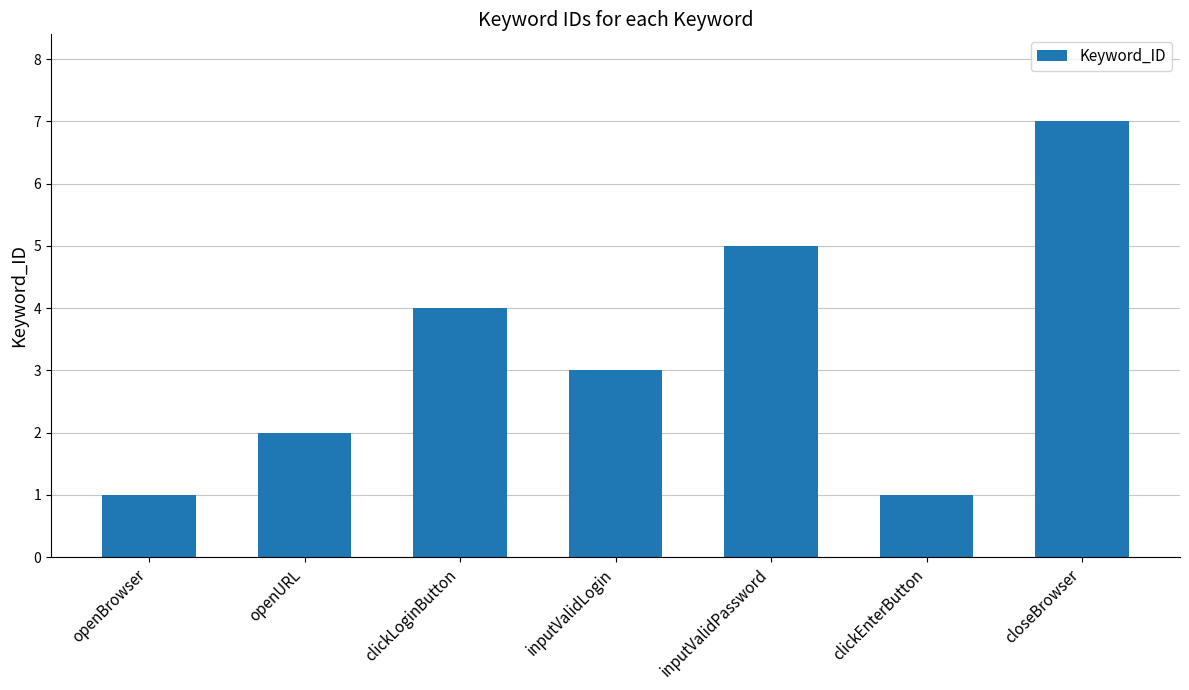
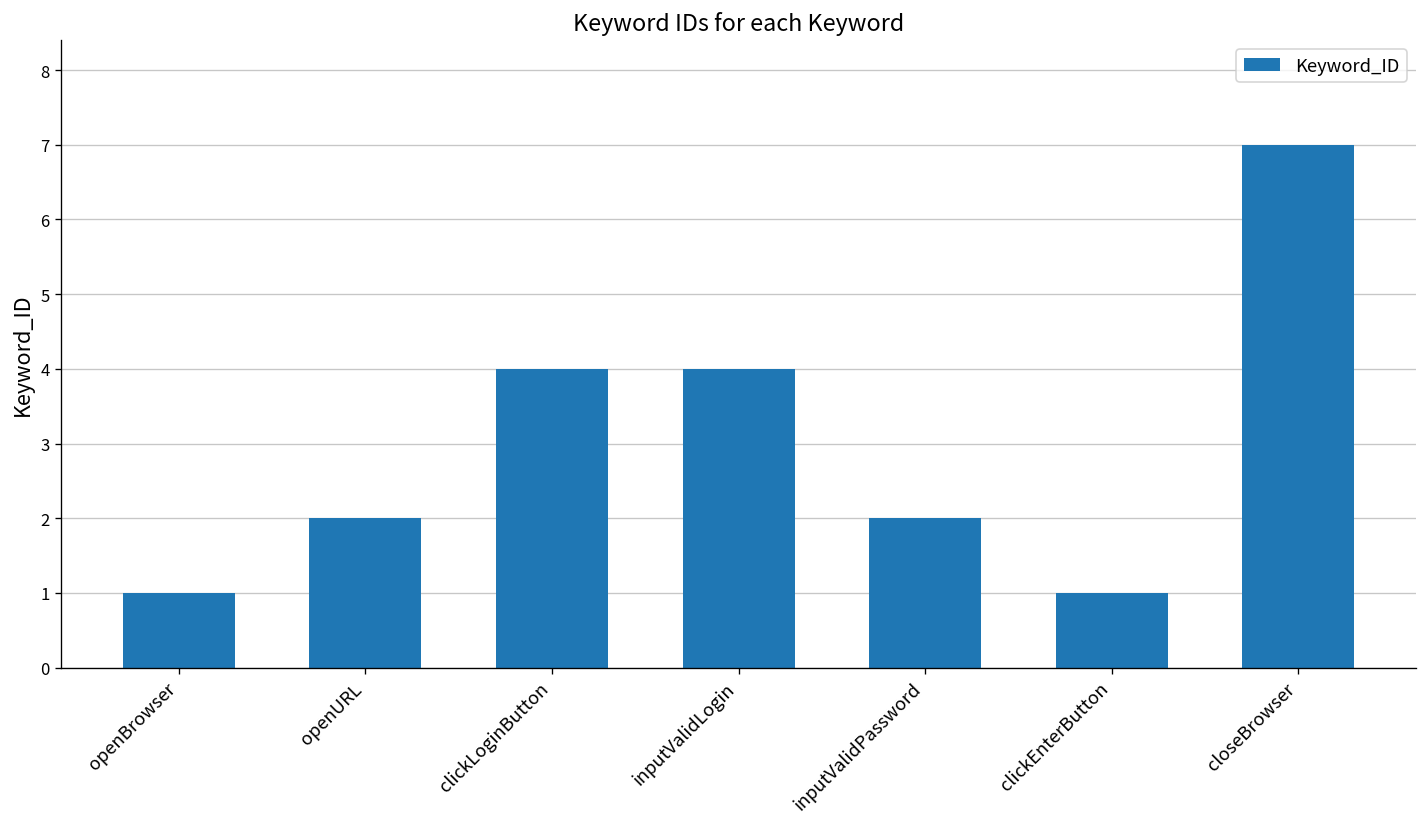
inputValidLogin: 3 -> 4
inputValidPassword: 5 -> 2
